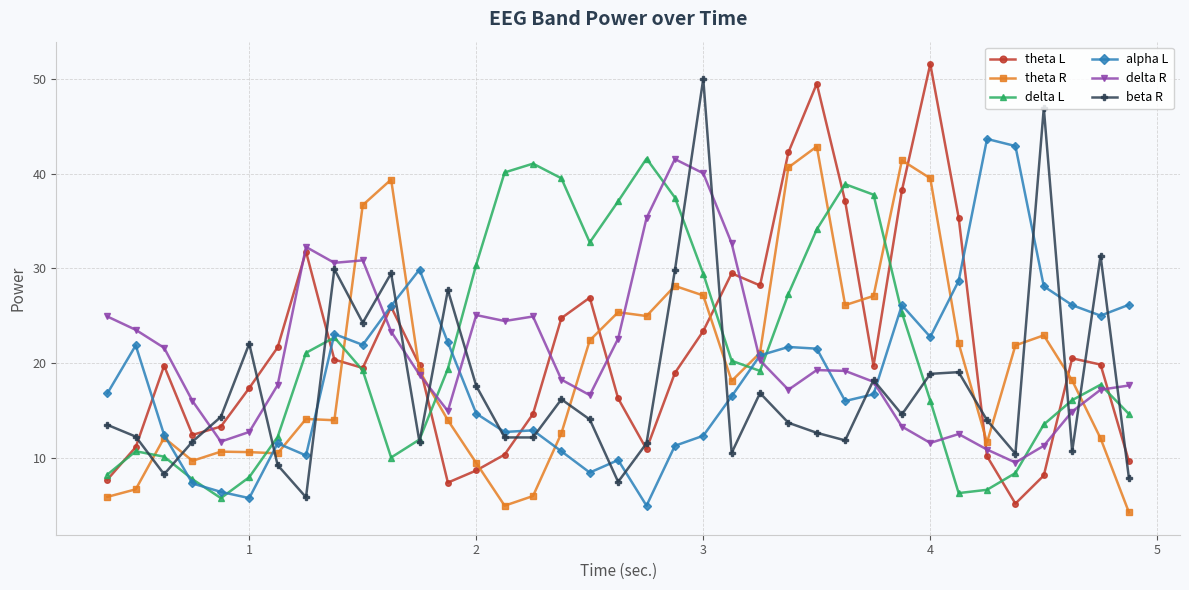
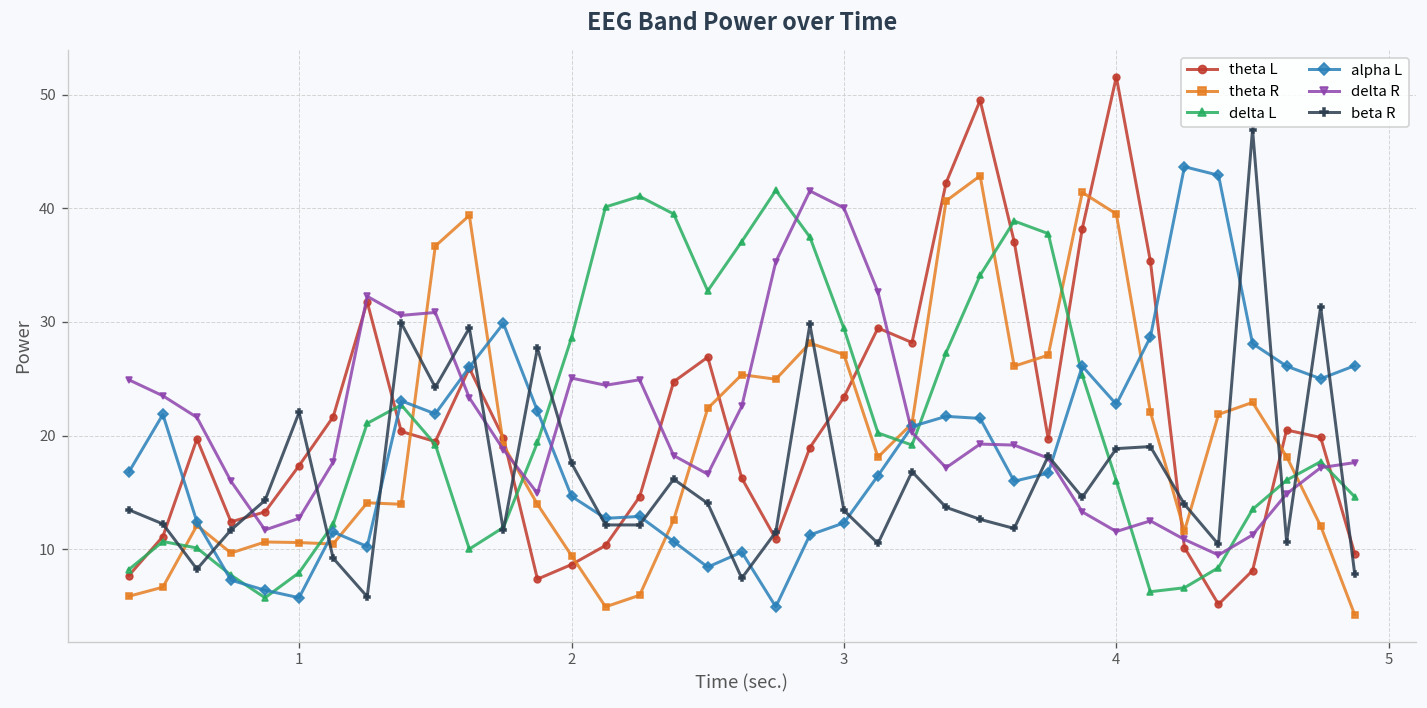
delta L, 2: 30 -> 29
beta R, 3: 50 -> 13
